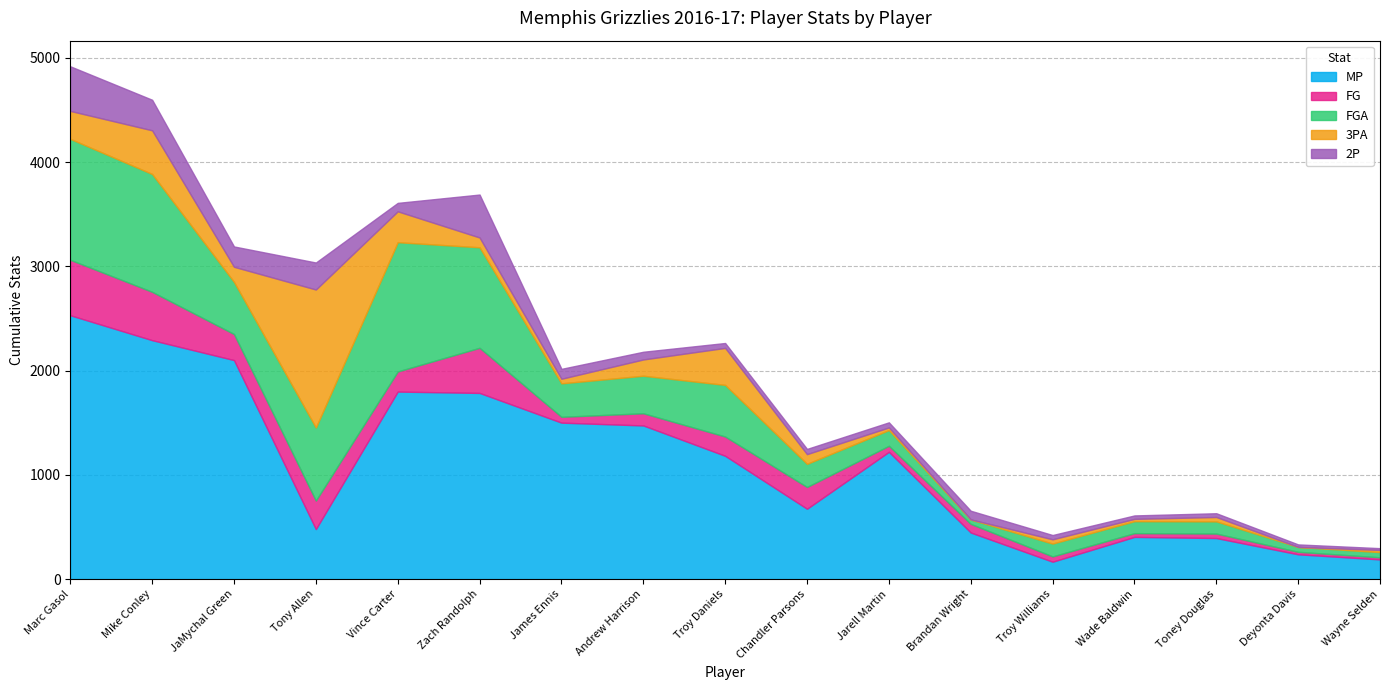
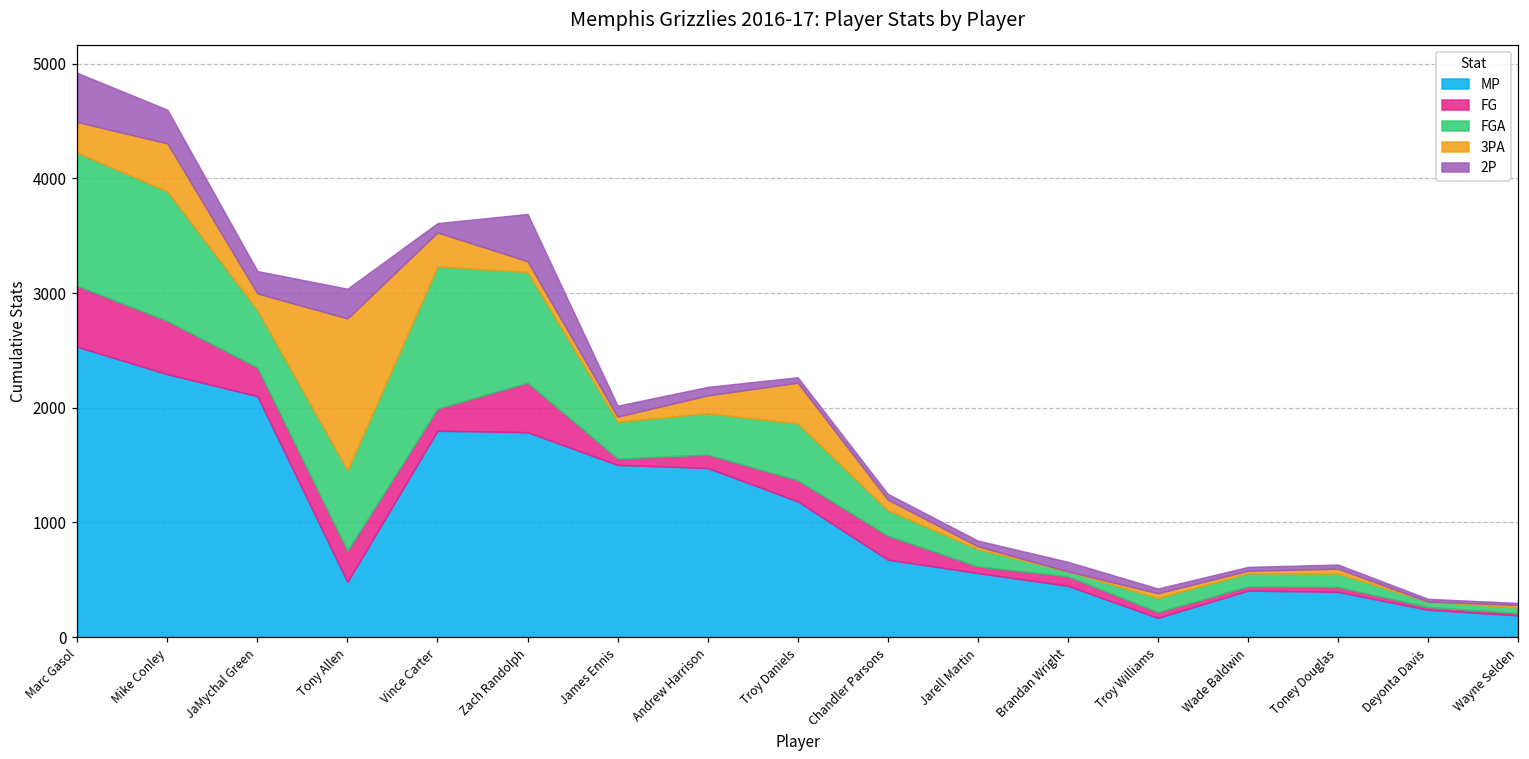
MP, Jarell Martin: 1220 -> 560
